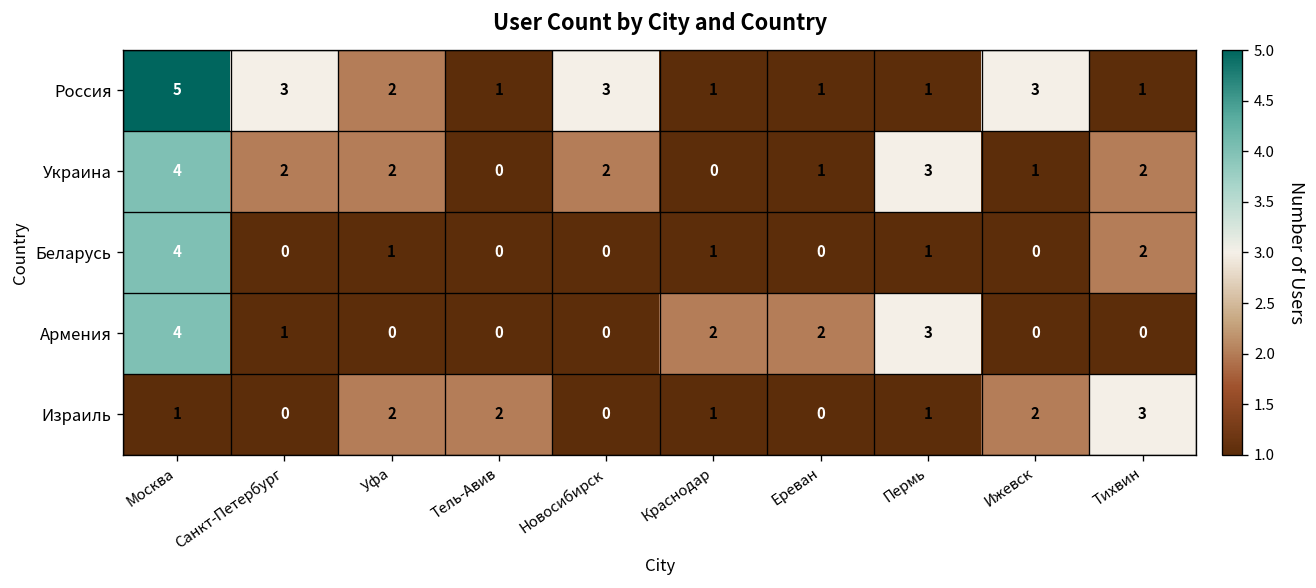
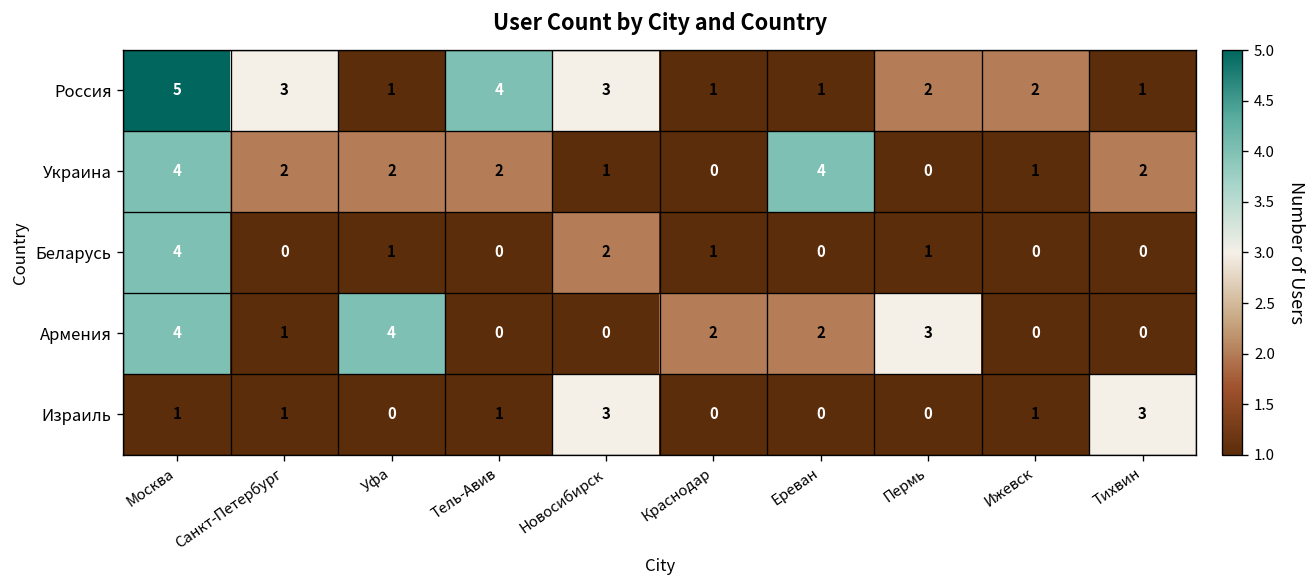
Россия, Уфа: 2 -> 1
Россия, Тель-Авив: 1 -> 4
Россия, Пермь: 1 -> 2
Россия, Ижевск: 3 -> 2
Украина, Тель-Авив: 0 -> 2
Украина, Новосибирск: 2 -> 1
Украина, Ереван: 1 -> 4
Украина, Пермь: 3 -> 0
Беларусь, Новосибирск: 0 -> 2
Беларусь, Тихвин: 2 -> 0
Армения, Уфа: 0 -> 4
Израиль, Санкт-Петербург: 0 -> 1
Израиль, Уфа: 2 -> 0
Израиль, Тель-Авив: 2 -> 1
Израиль, Новосибирск: 0 -> 3
Израиль, Краснодар: 1 -> 0
Израиль, Пермь: 1 -> 0
Израиль, Ижевск: 2 -> 1
